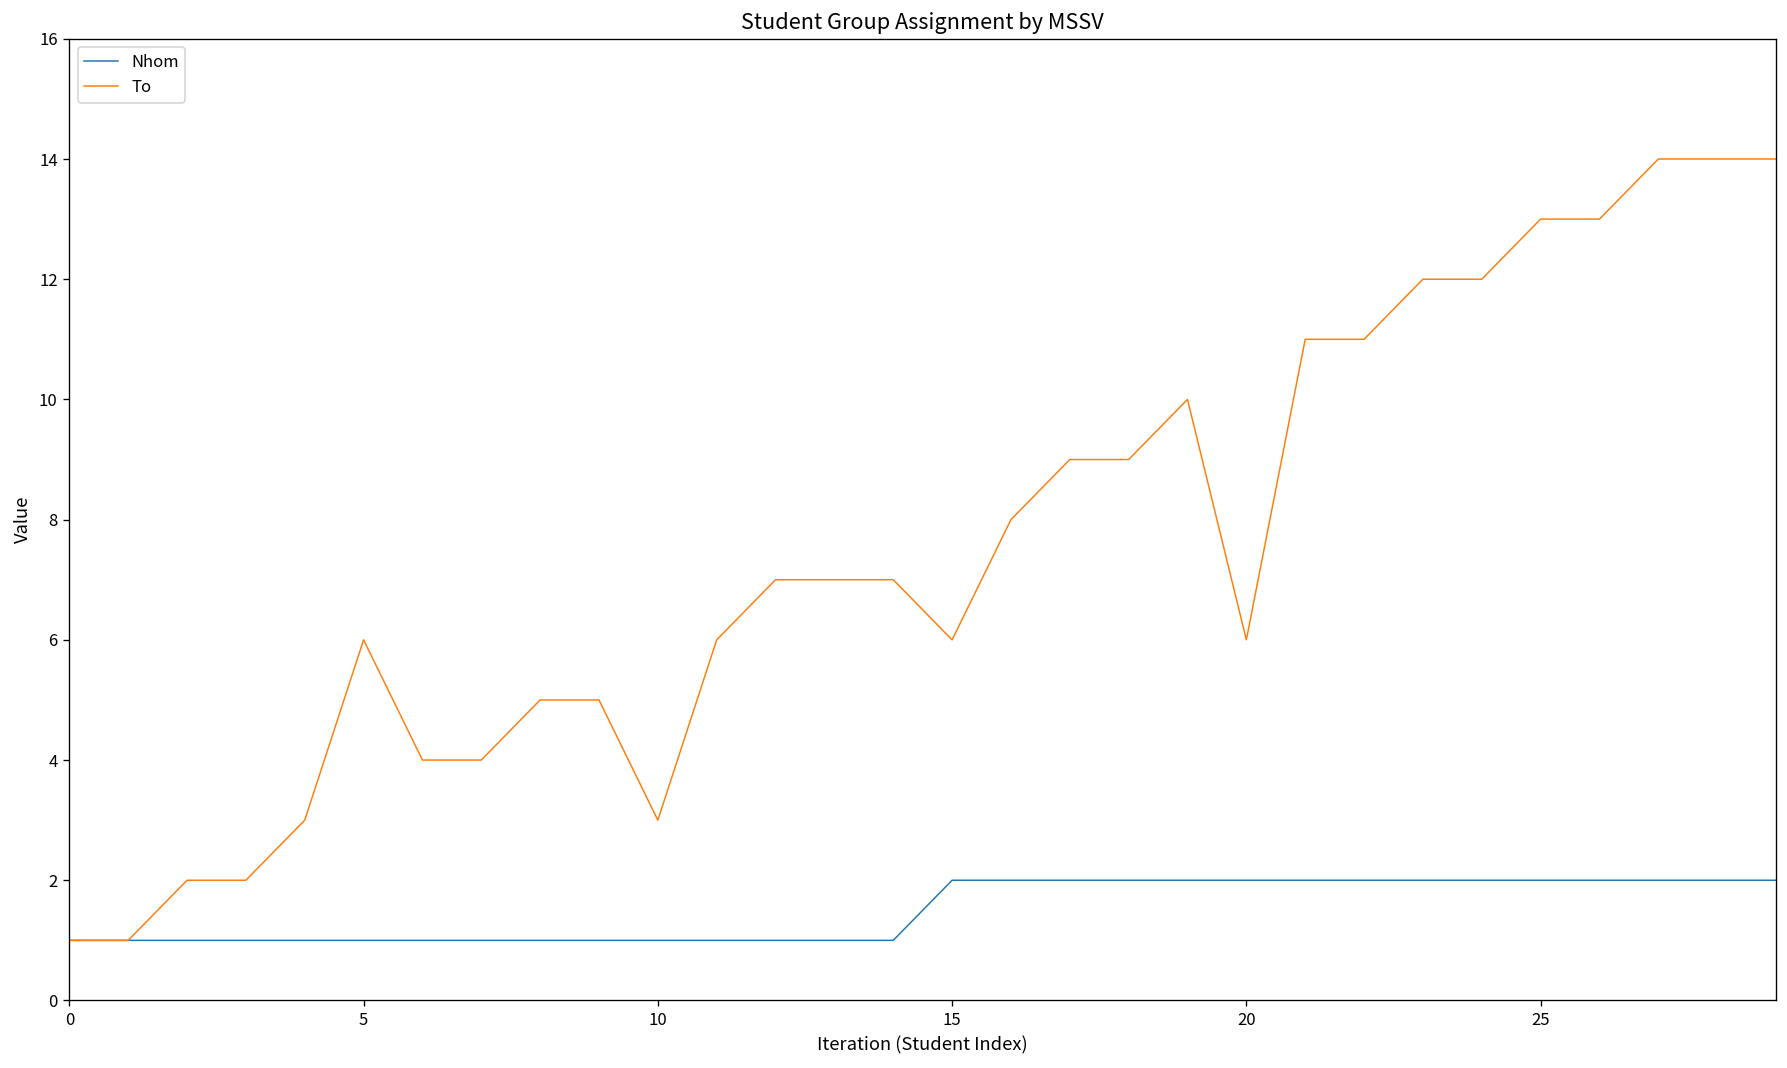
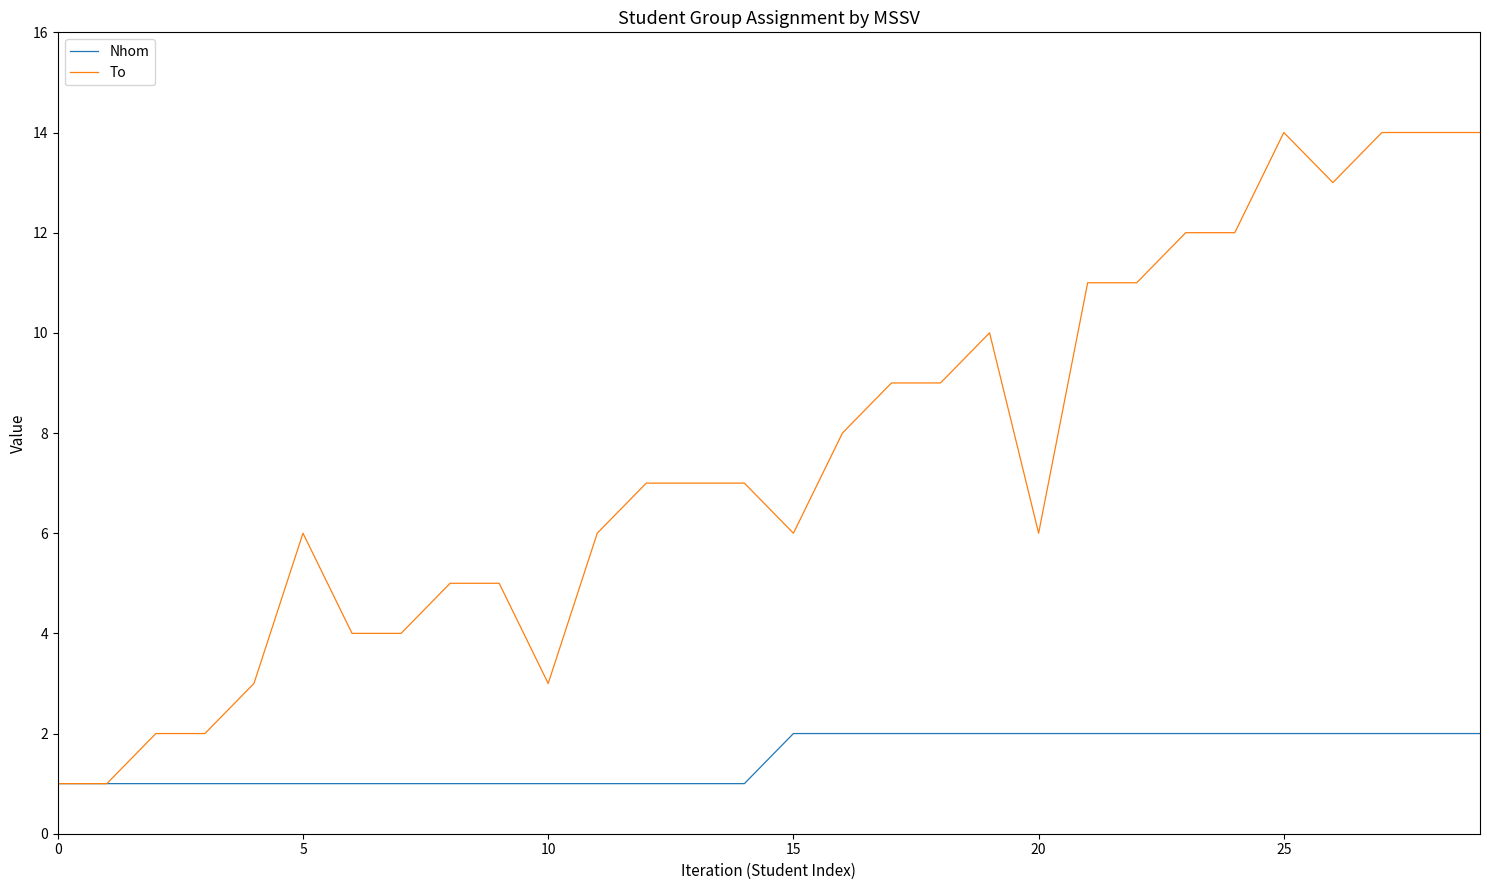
To, 25: 13 -> 14
